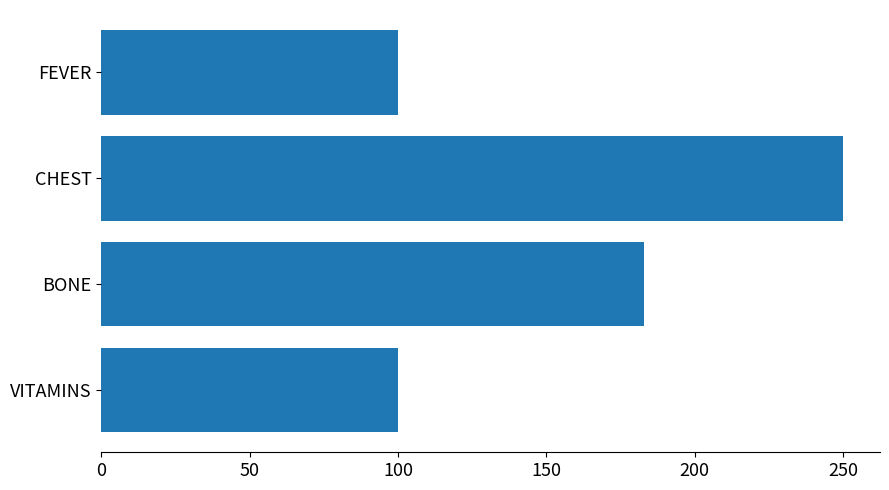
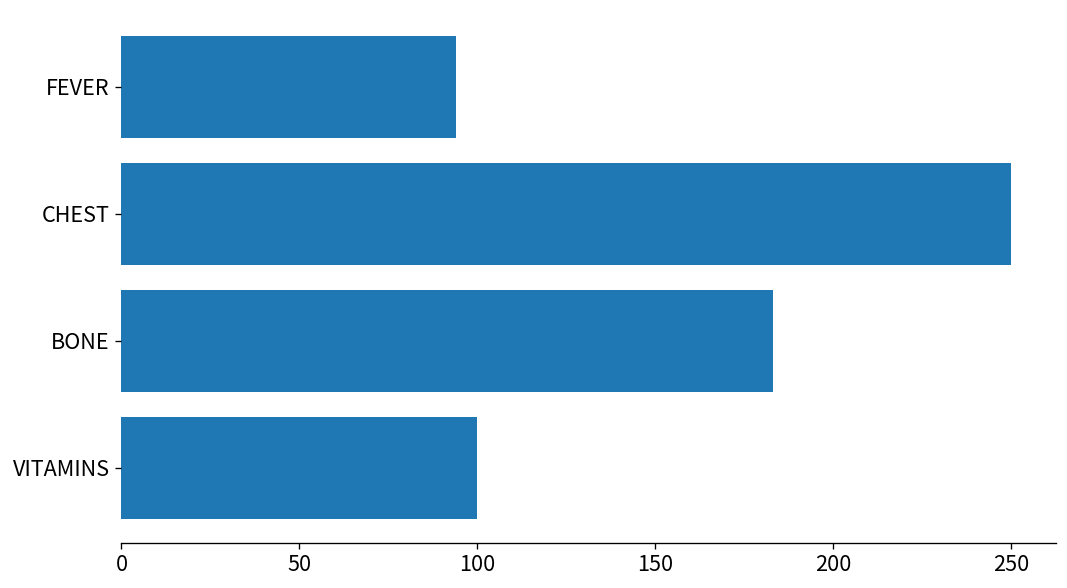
FEVER: 100 -> 94
